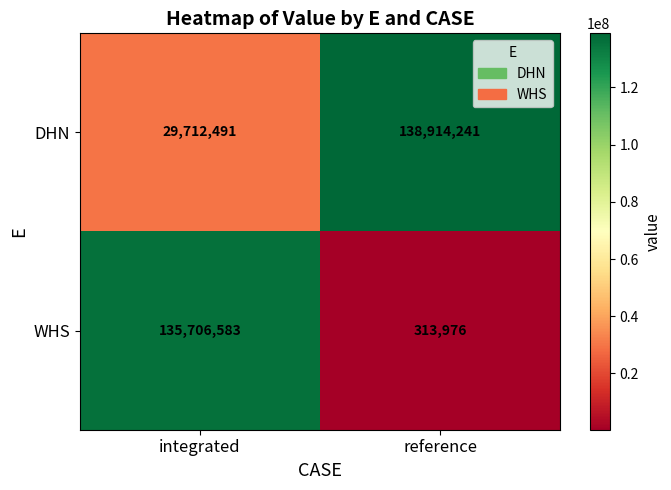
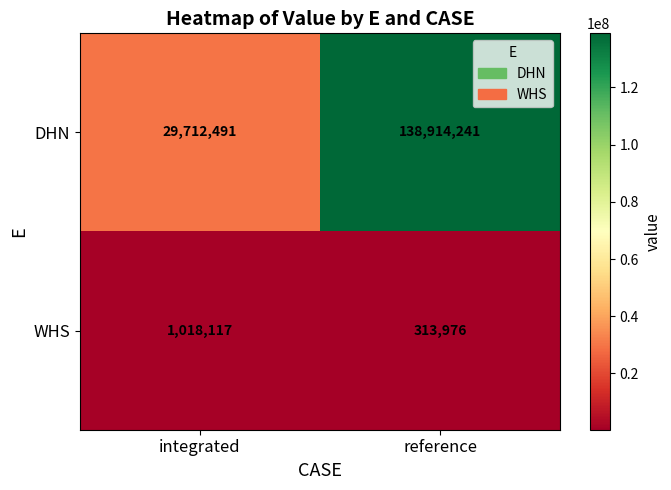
WHS, integrated: 135,706,583 -> 1,018,117
